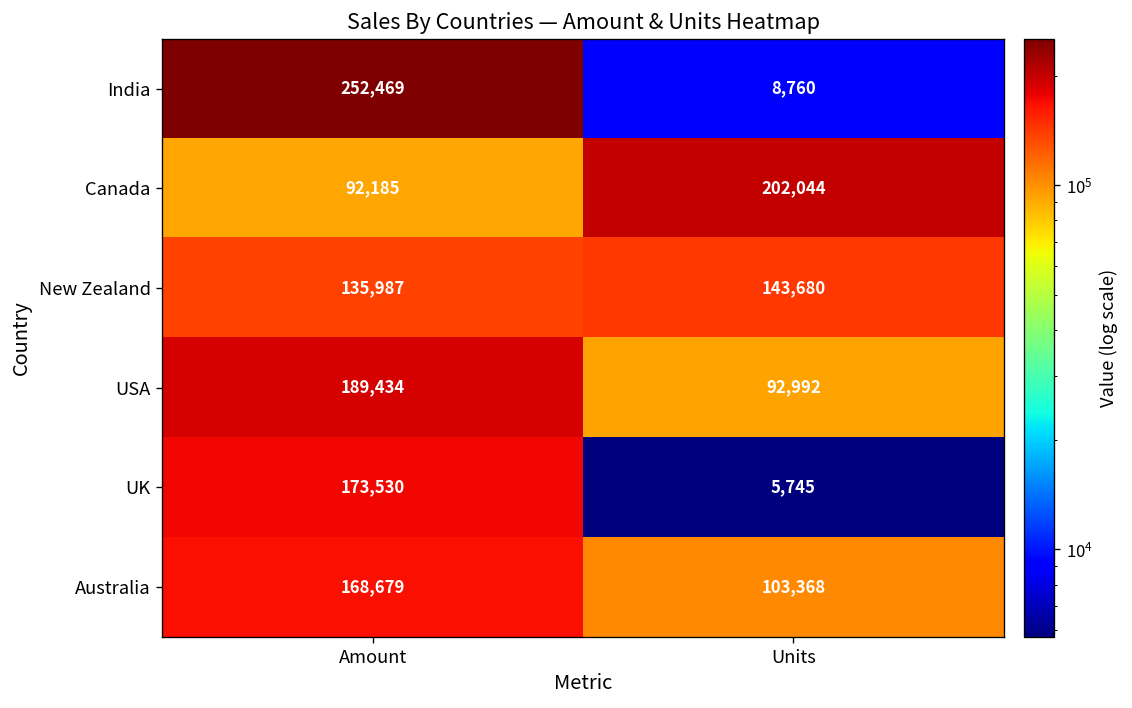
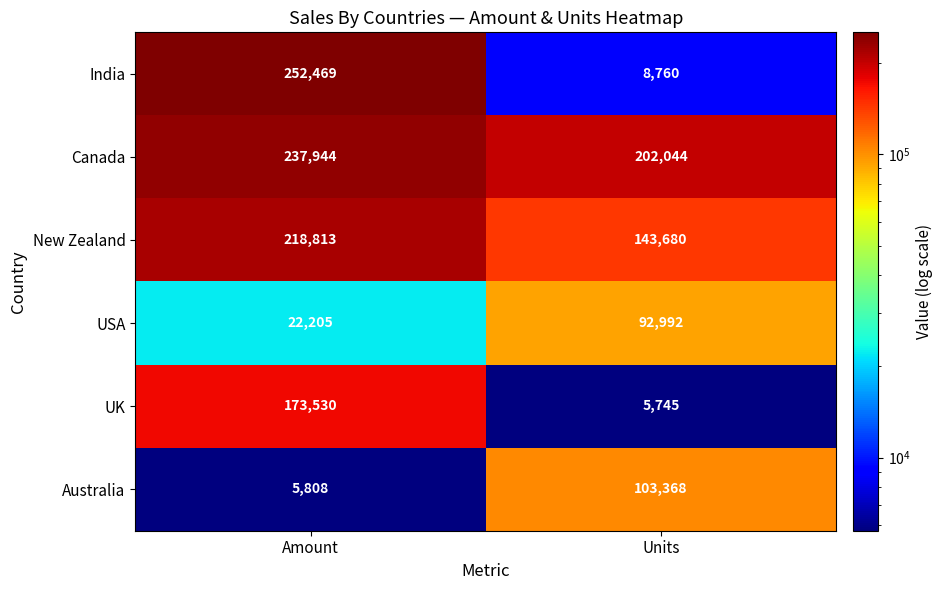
Canada, Amount: 92,185 -> 237,944
New Zealand, Amount: 135,987 -> 218,813
USA, Amount: 189,434 -> 22,205
Australia, Amount: 168,679 -> 5,808
